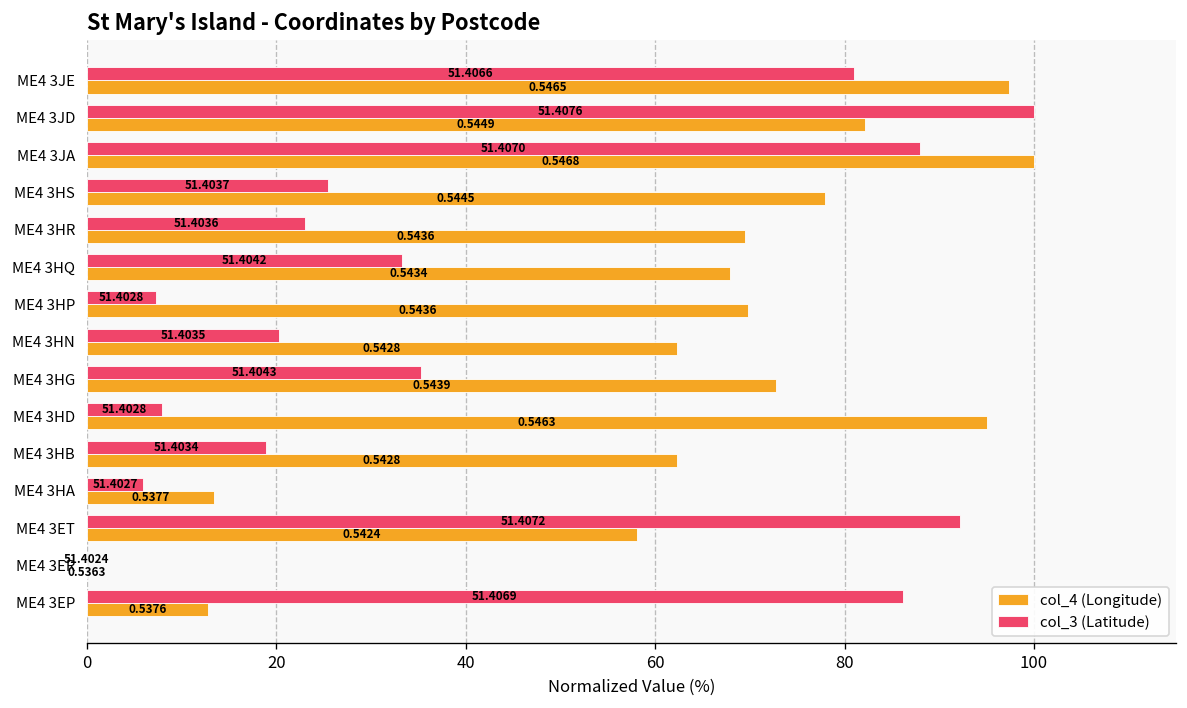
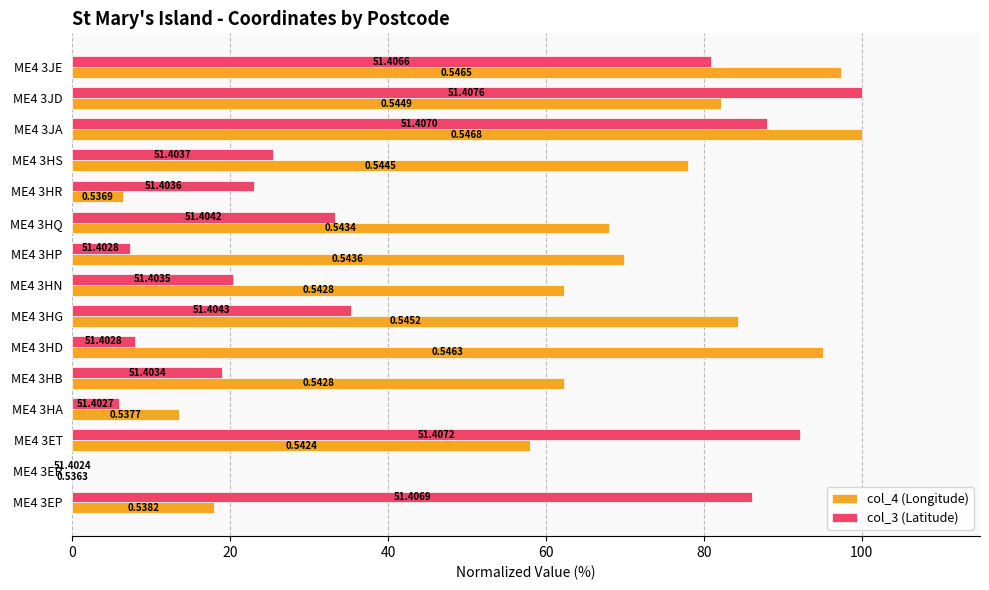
col_4 (Longitude), ME4 3HR: 0.5436 -> 0.5369
col_4 (Longitude), ME4 3HG: 0.5439 -> 0.5452
col_4 (Longitude), ME4 3EP: 0.5376 -> 0.5382
